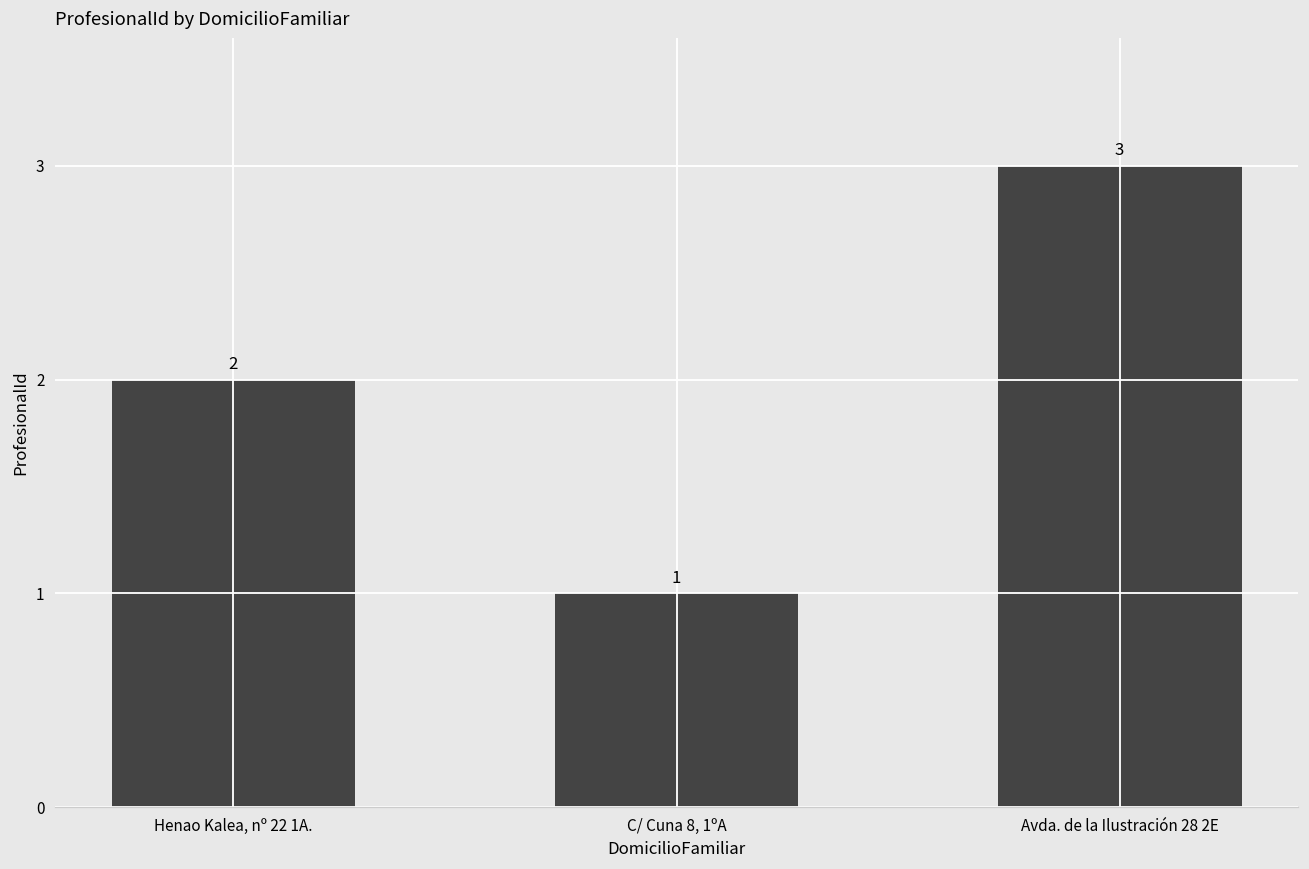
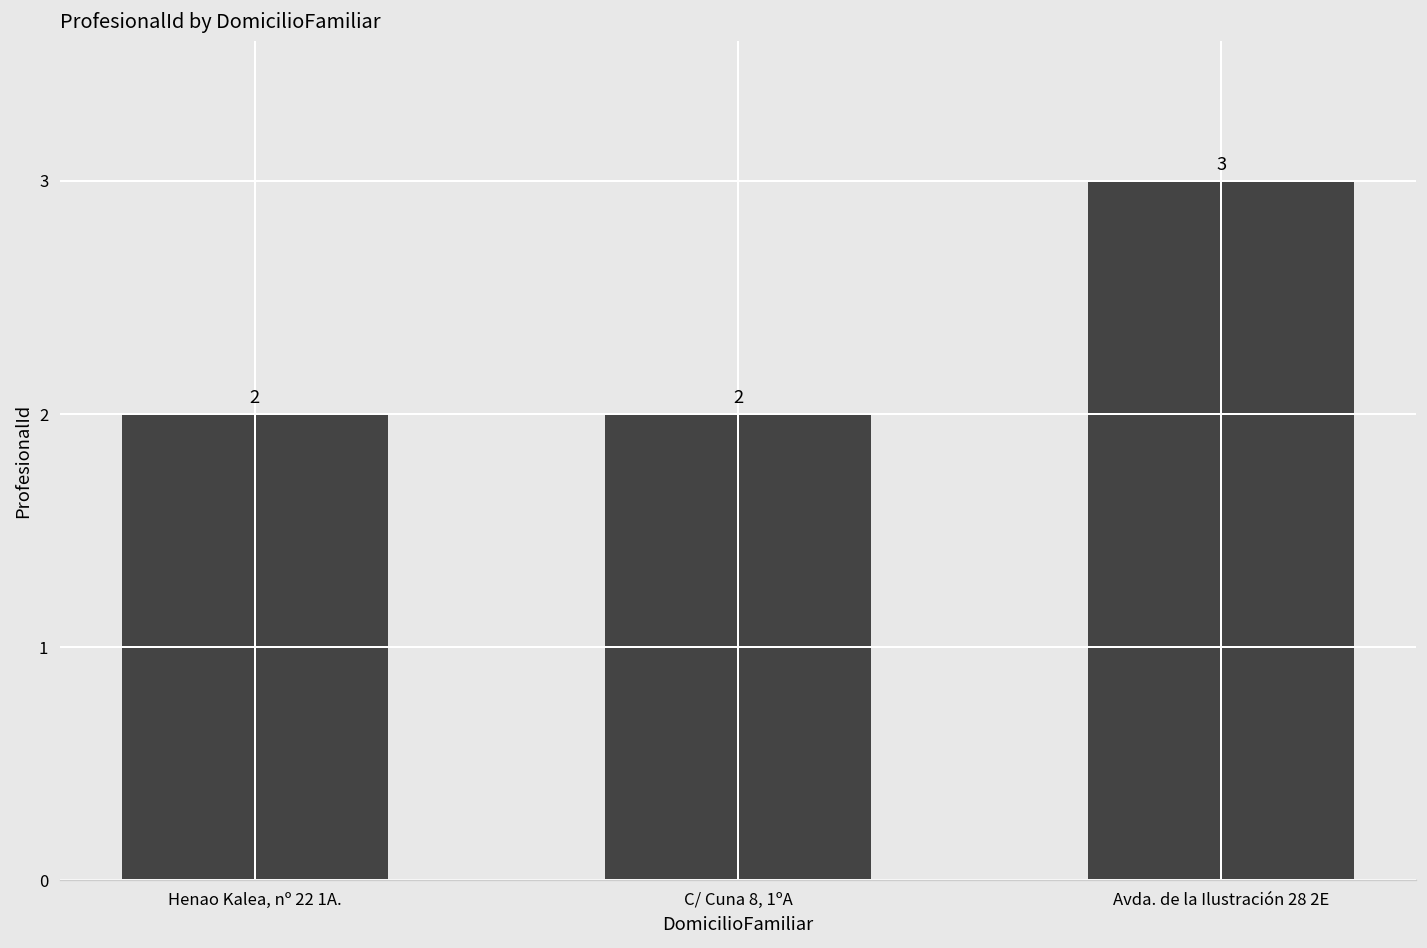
C/ Cuna 8, 1ºA: 1 -> 2
